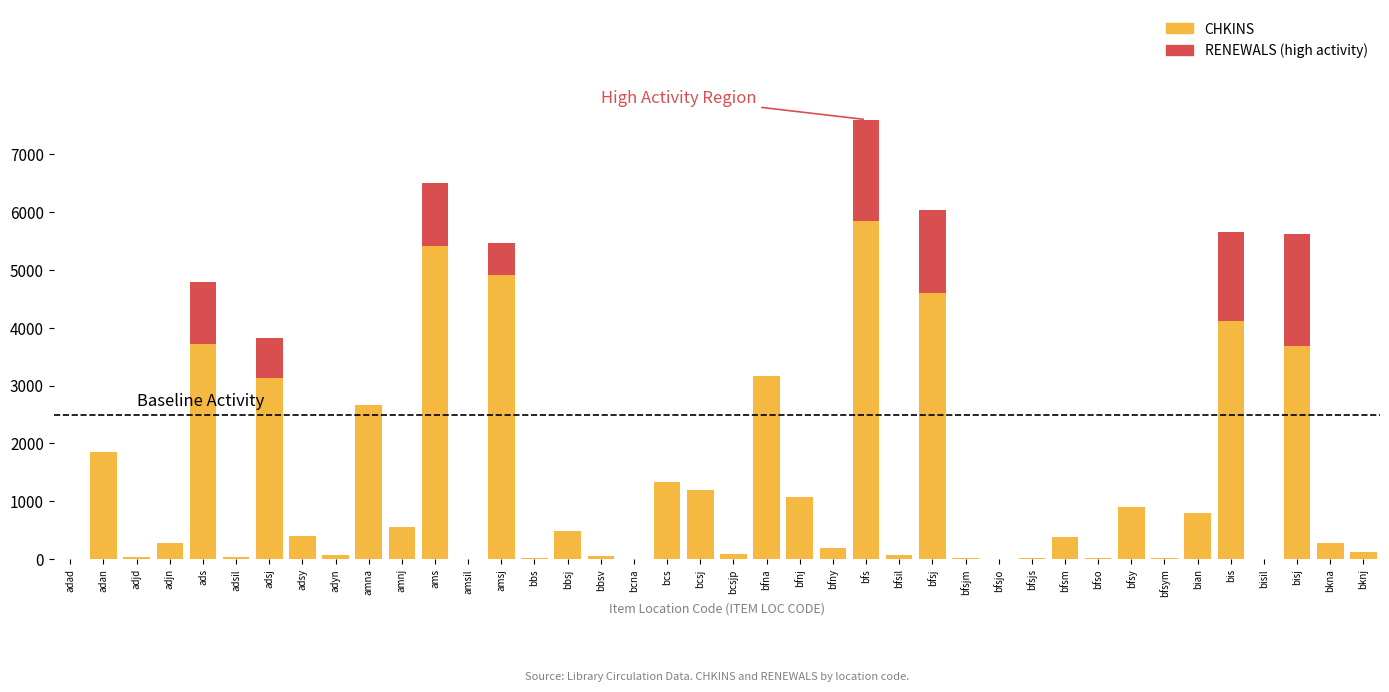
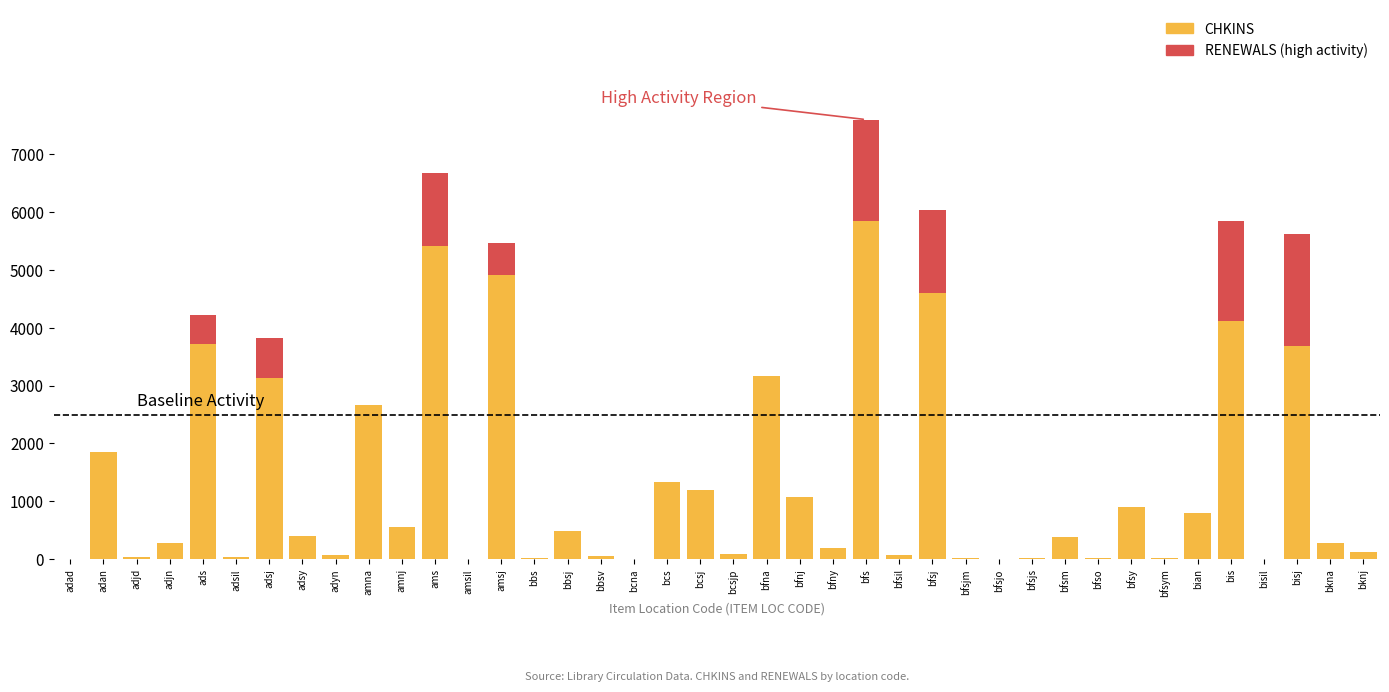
RENEWALS (high activity), ads: 1100 -> 500
RENEWALS (high activity), ams: 1100 -> 1300
RENEWALS (high activity), bis: 1500 -> 1700
